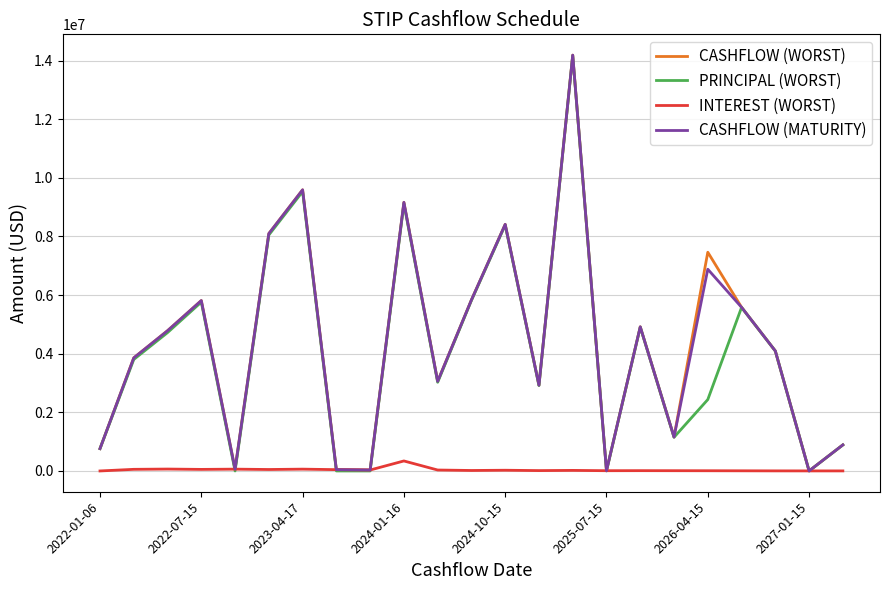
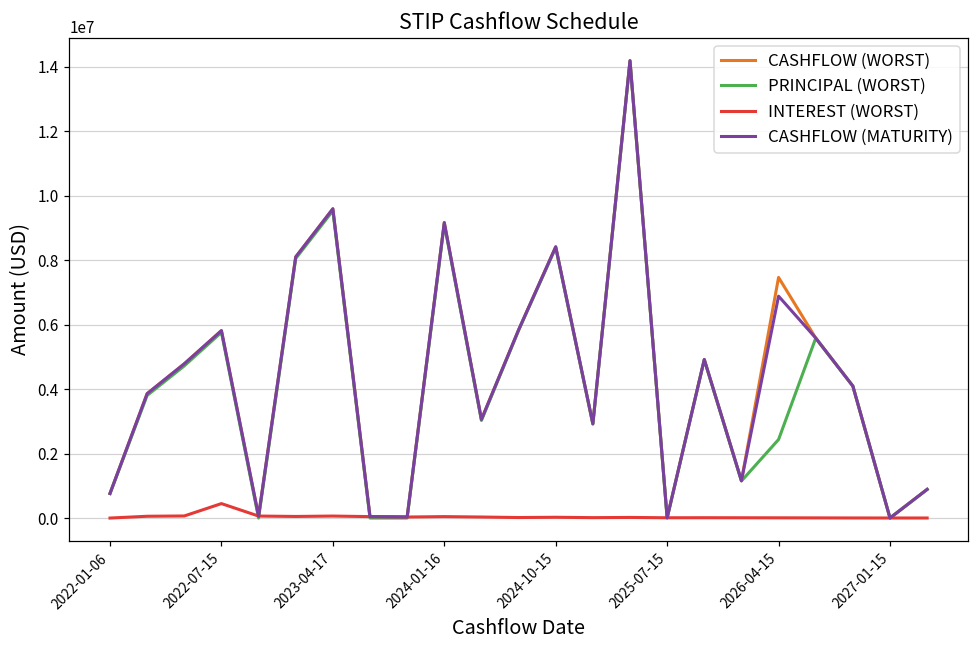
INTEREST (WORST), 2022-07-15: 100000 -> 400000
INTEREST (WORST), 2024-01-16: 300000 -> 0
